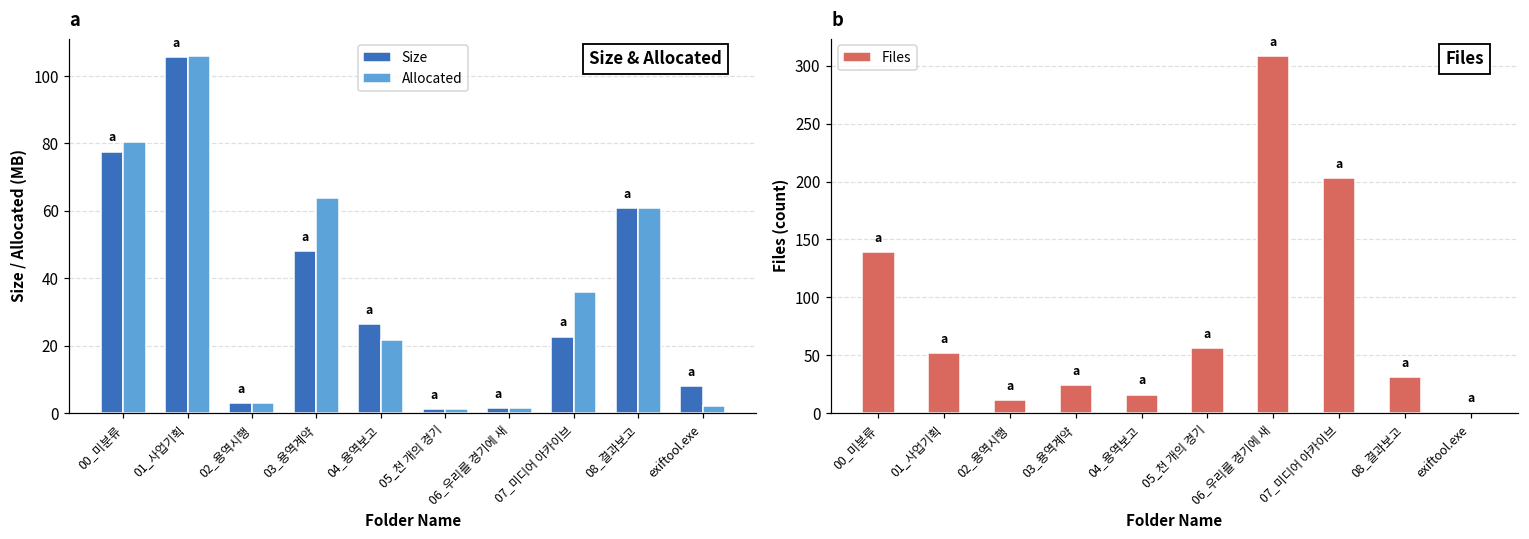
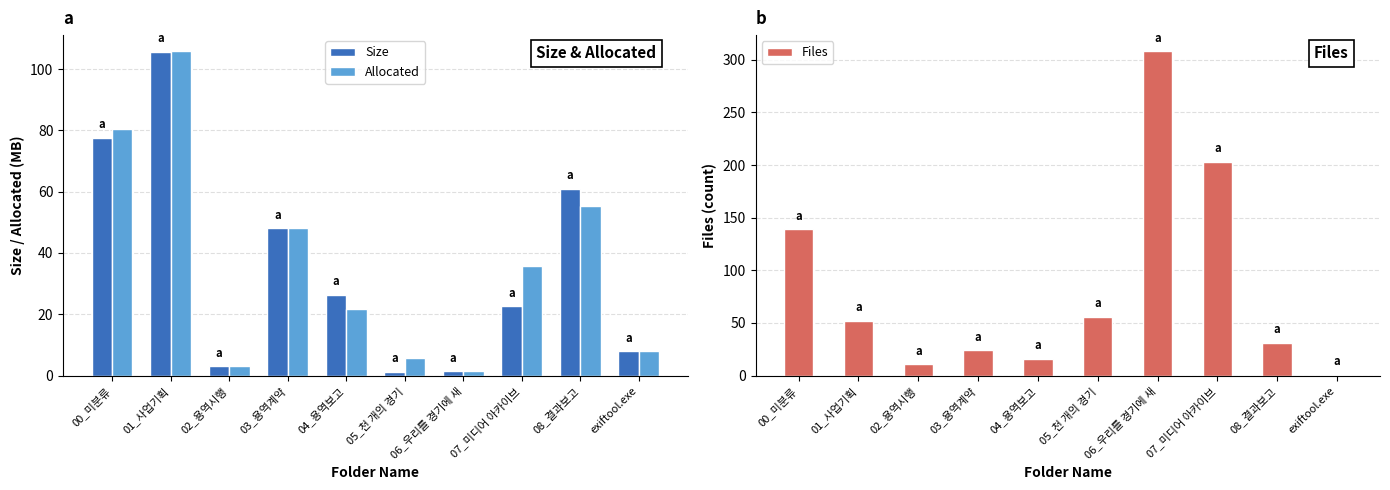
a, Allocated, 03_용역계약: 64 -> 48
a, Allocated, 05_천 개의 경기: 1 -> 6
a, Allocated, 08_결과보고: 61 -> 55
a, Allocated, exiftool.exe: 2 -> 8
